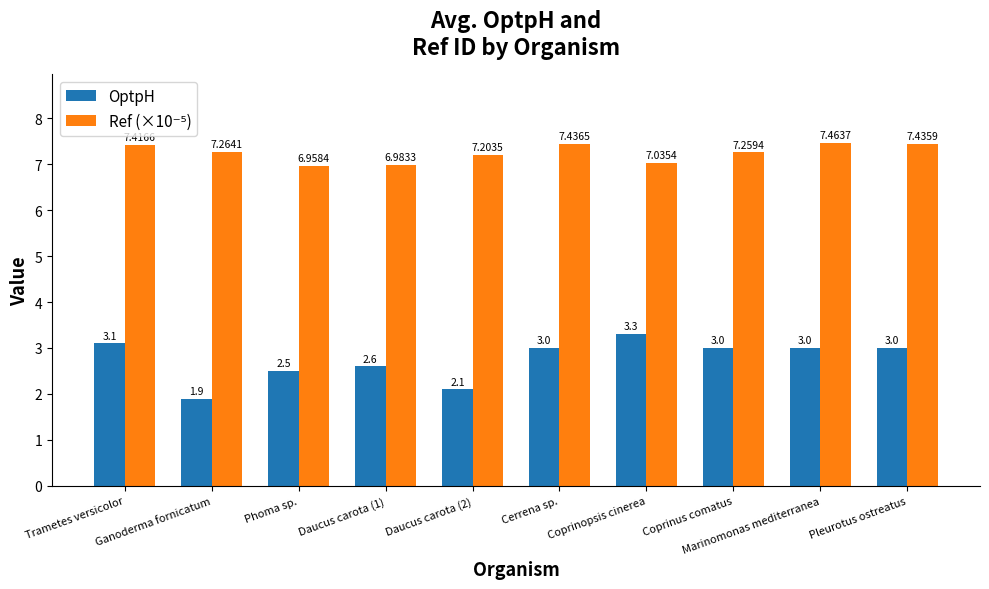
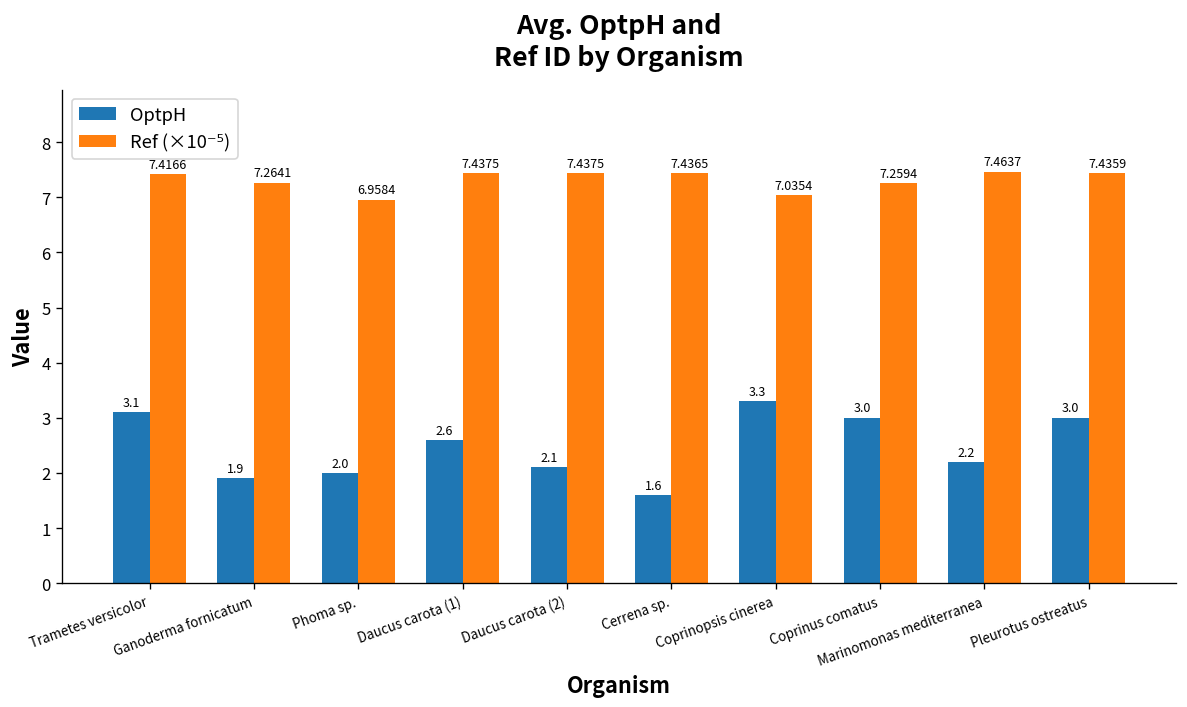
OptpH, Phoma sp.: 2.5 -> 2.0
Ref (×10⁻⁵), Daucus carota (1): 6.9833 -> 7.4375
Ref (×10⁻⁵), Daucus carota (2): 7.2035 -> 7.4375
OptpH, Cerrena sp.: 3.0 -> 1.6
OptpH, Marinomonas mediterranea: 3.0 -> 2.2
